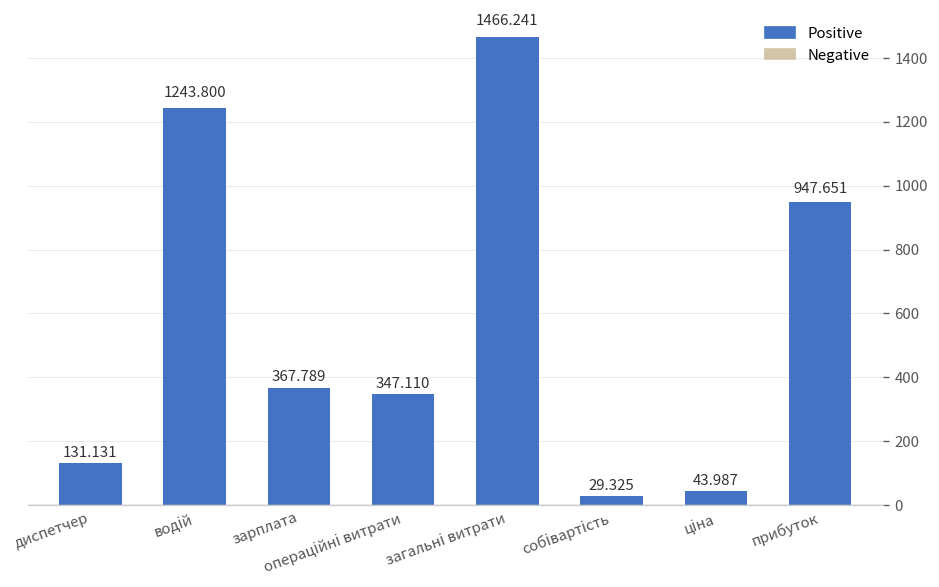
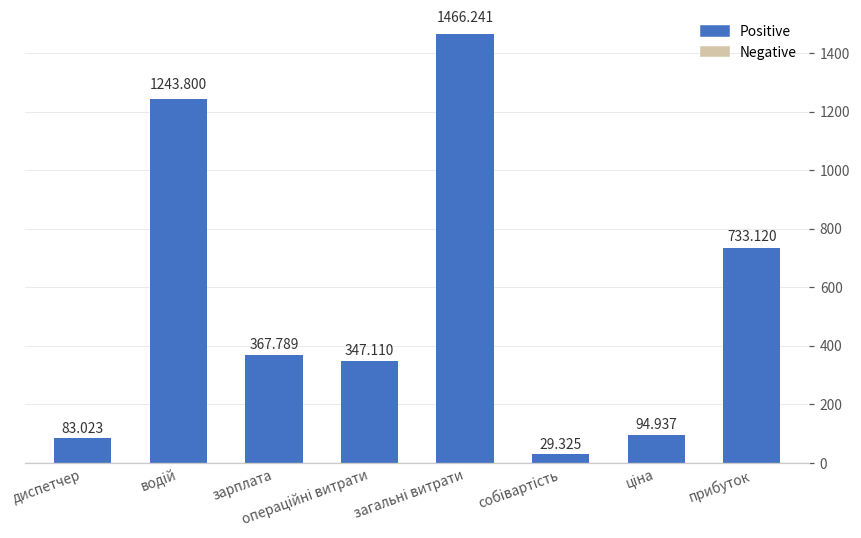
диспетчер: 131.131 -> 83.023
ціна: 43.987 -> 94.937
прибуток: 947.651 -> 733.120
